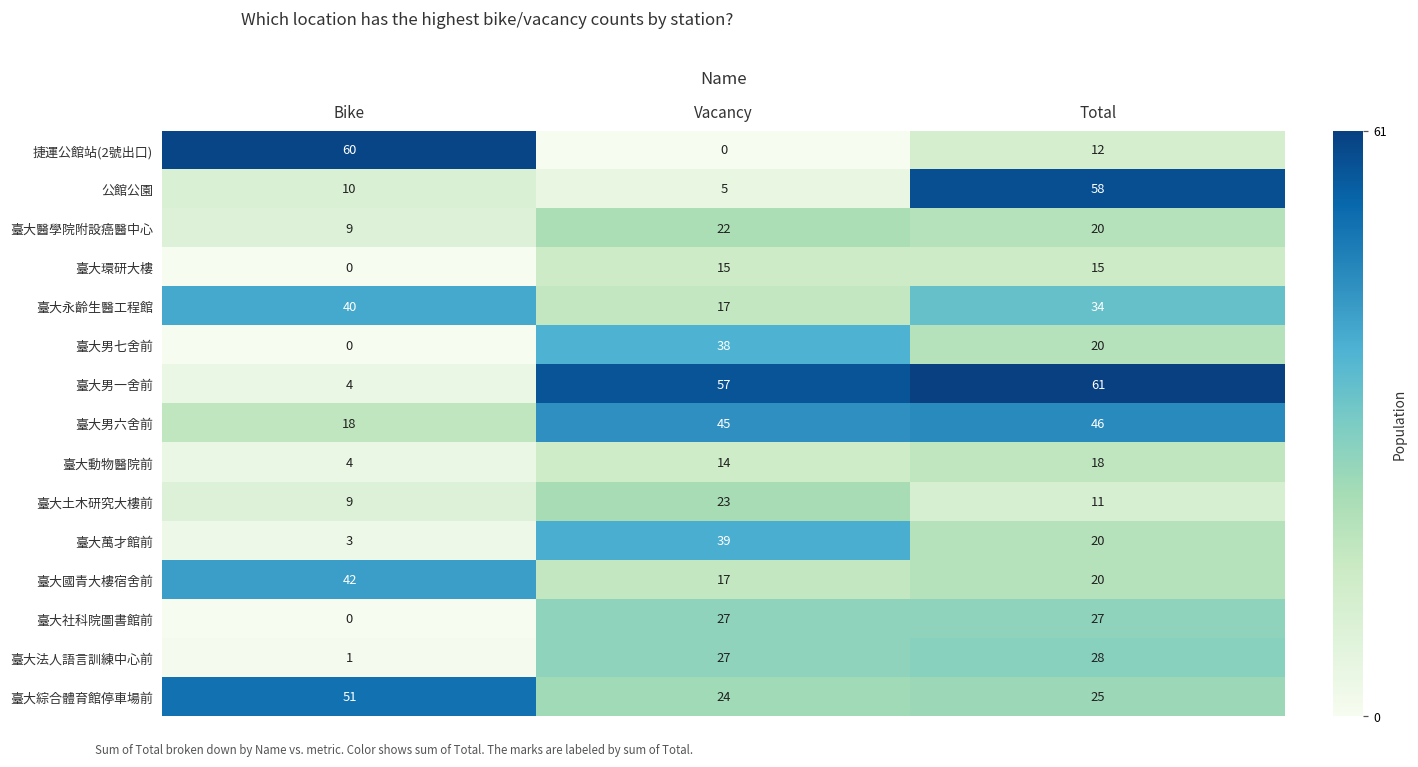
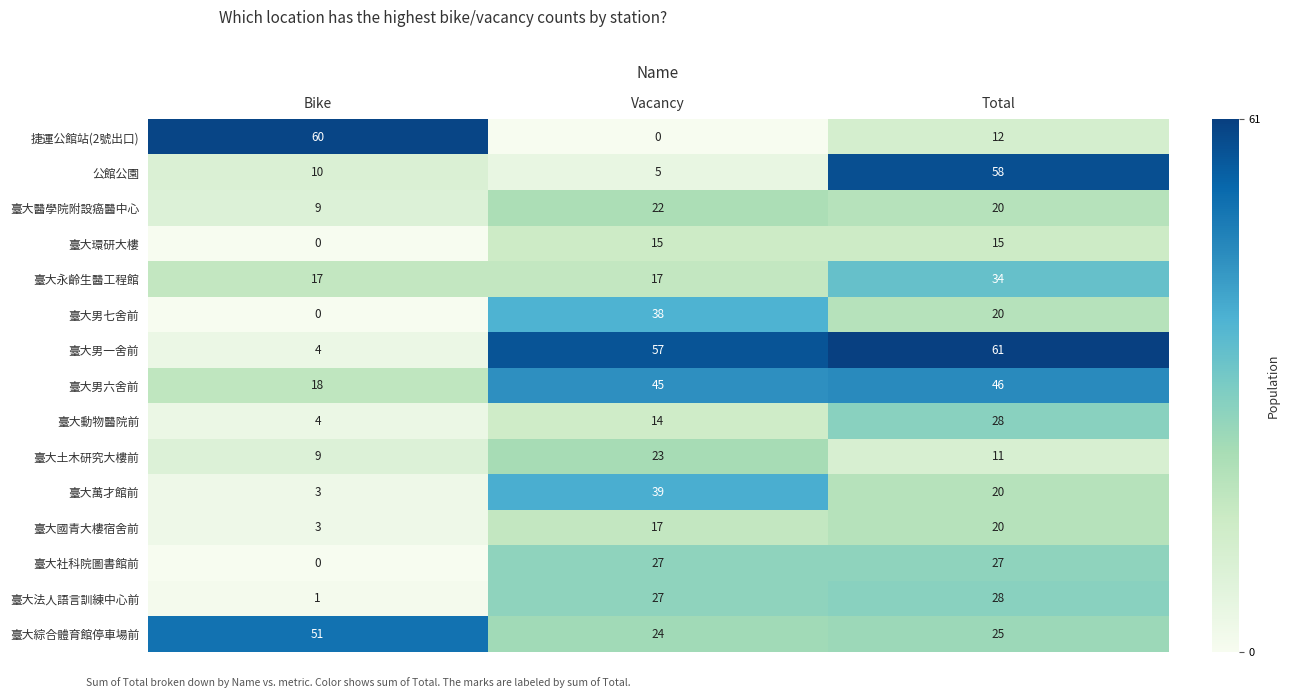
臺大永齡生醫工程館, Bike: 40 -> 17
臺大動物醫院前, Total: 18 -> 28
臺大國青大樓宿舍前, Bike: 42 -> 3
